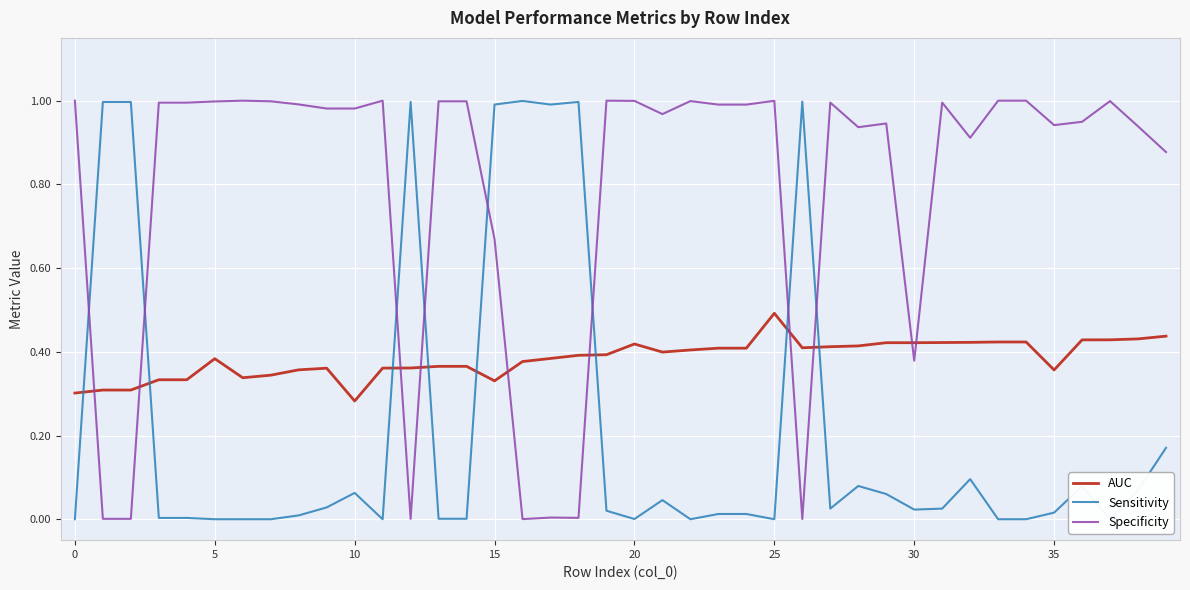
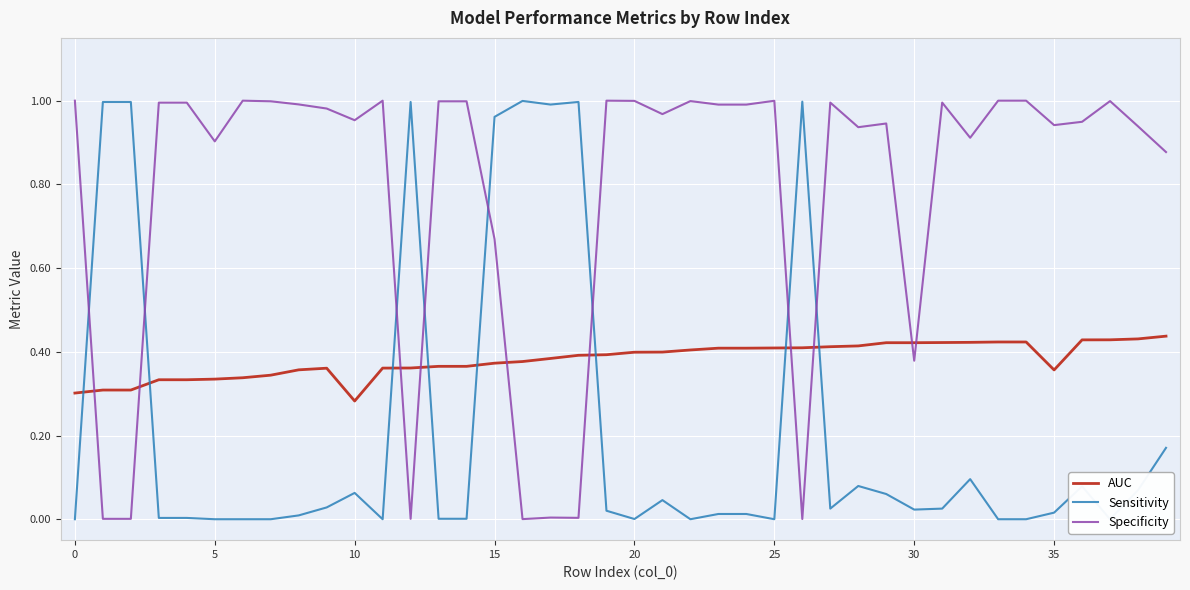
AUC, 5: 0.38 -> 0.33
Specificity, 5: 1.00 -> 0.90
Specificity, 10: 0.98 -> 0.95
AUC, 15: 0.33 -> 0.37
Sensitivity, 15: 0.99 -> 0.96
AUC, 20: 0.42 -> 0.40
AUC, 25: 0.49 -> 0.41
